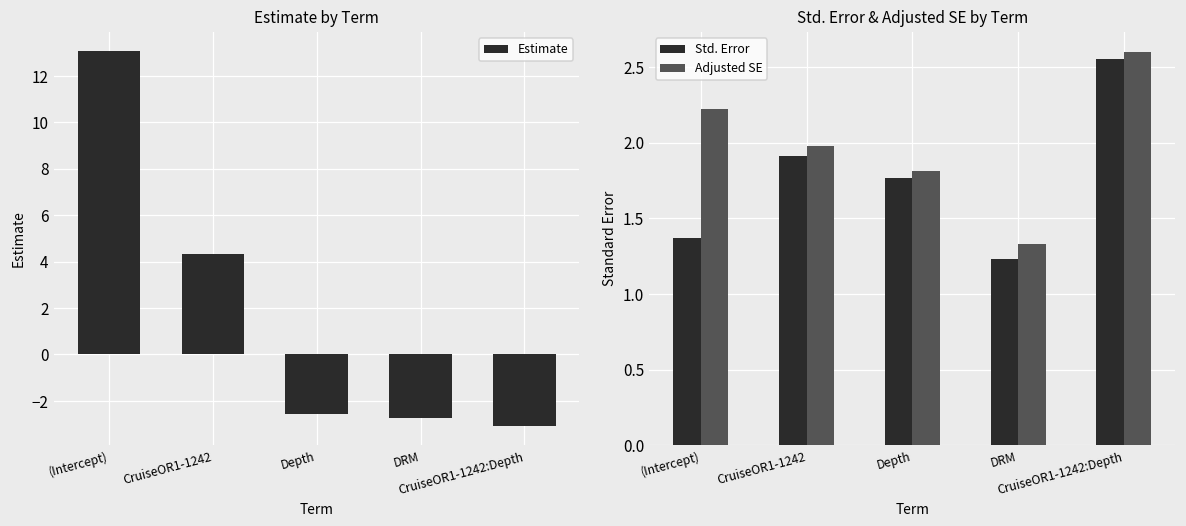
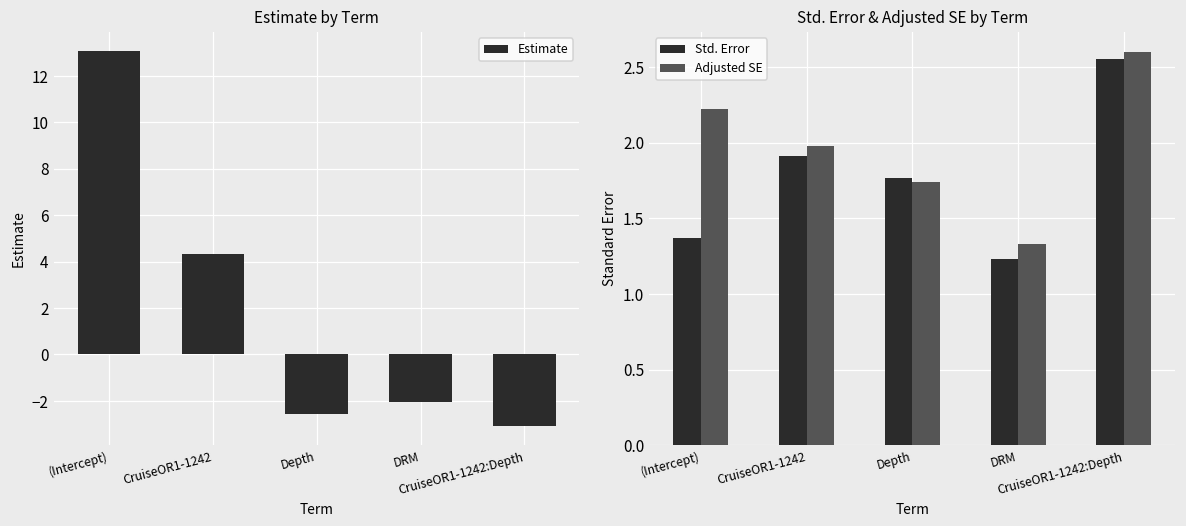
Estimate by Term, DRM: -2.8 -> -2.0
Std. Error & Adjusted SE by Term, Adjusted SE, Depth: 1.81 -> 1.74
